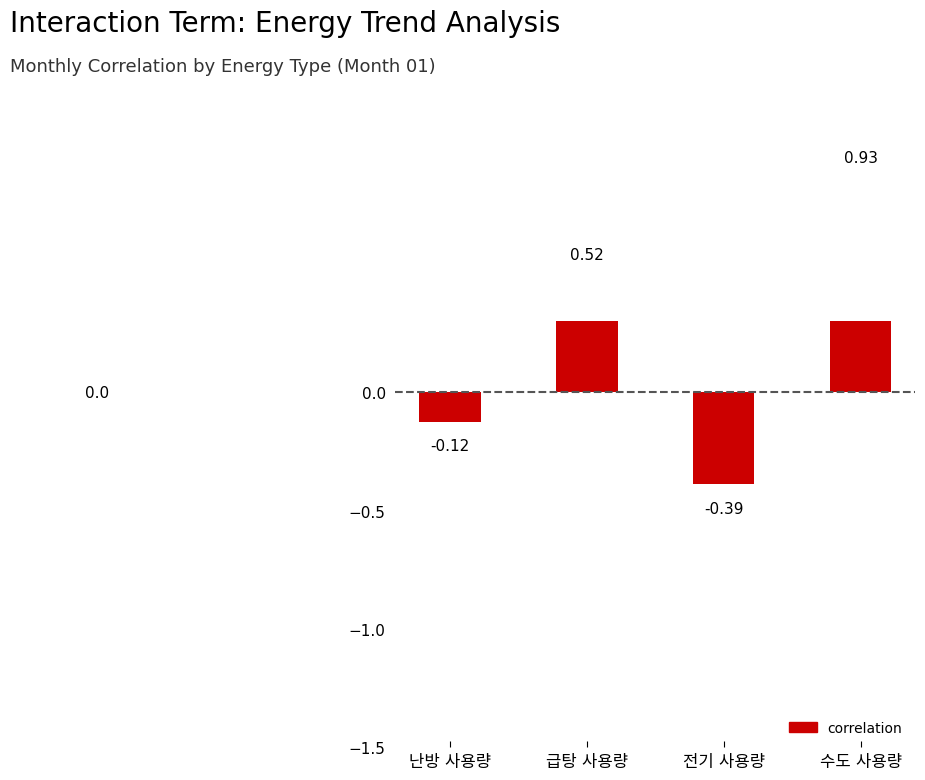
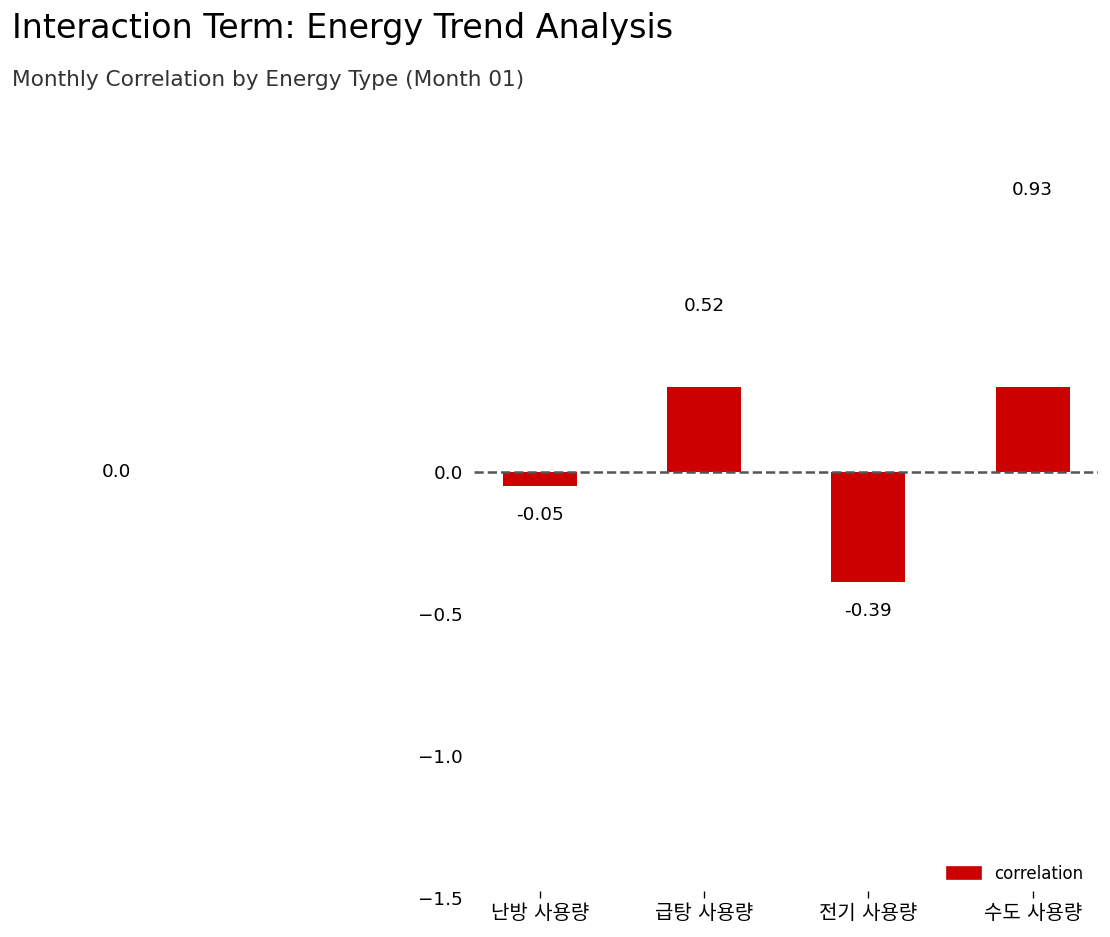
난방 사용량: -0.12 -> -0.05
